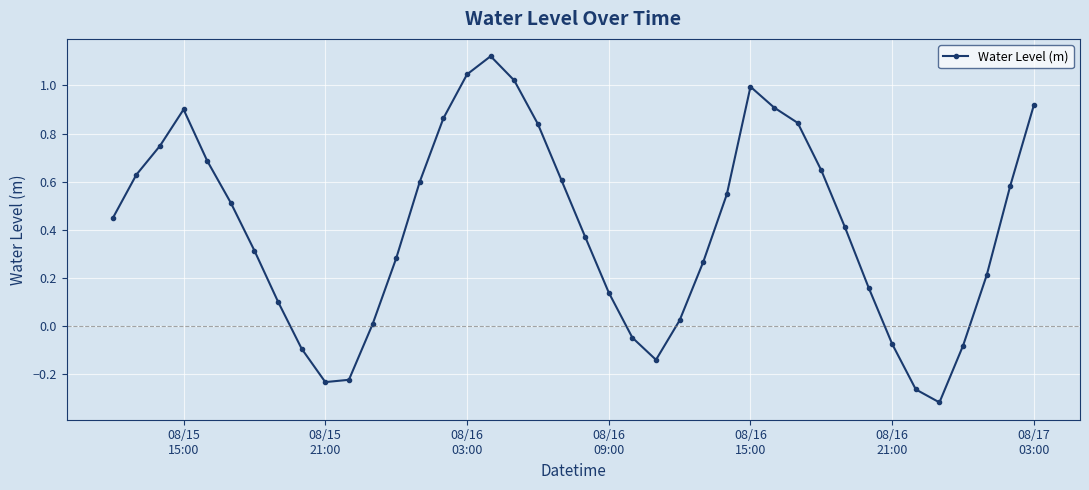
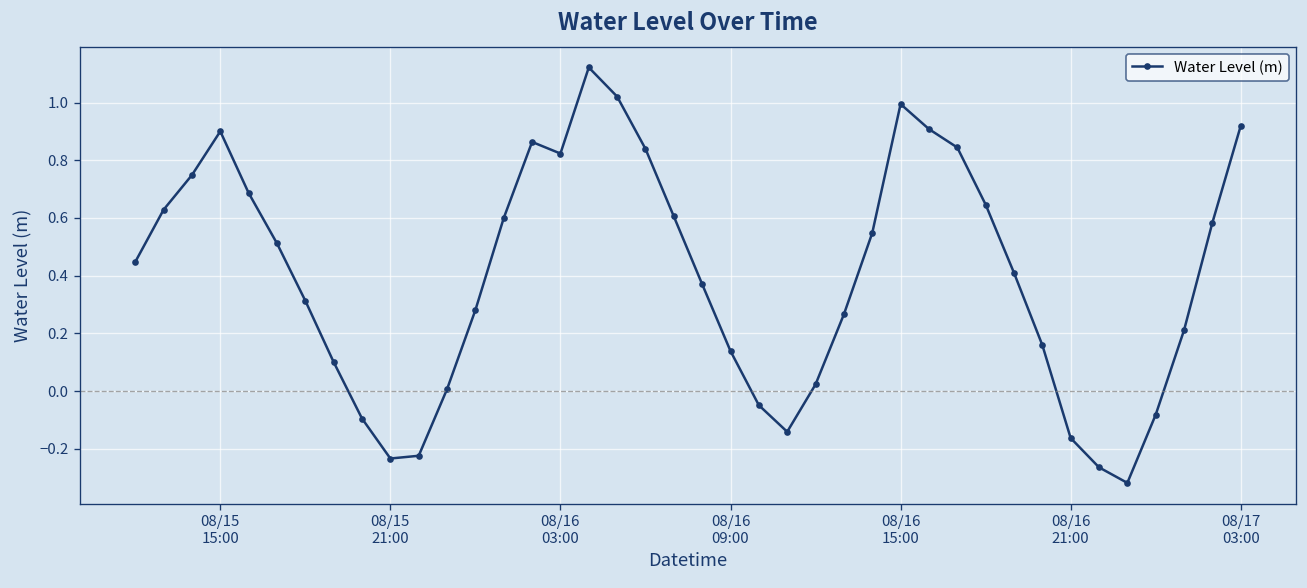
08/16 03:00: 1.05 -> 0.82
08/16 21:00: -0.08 -> -0.16
